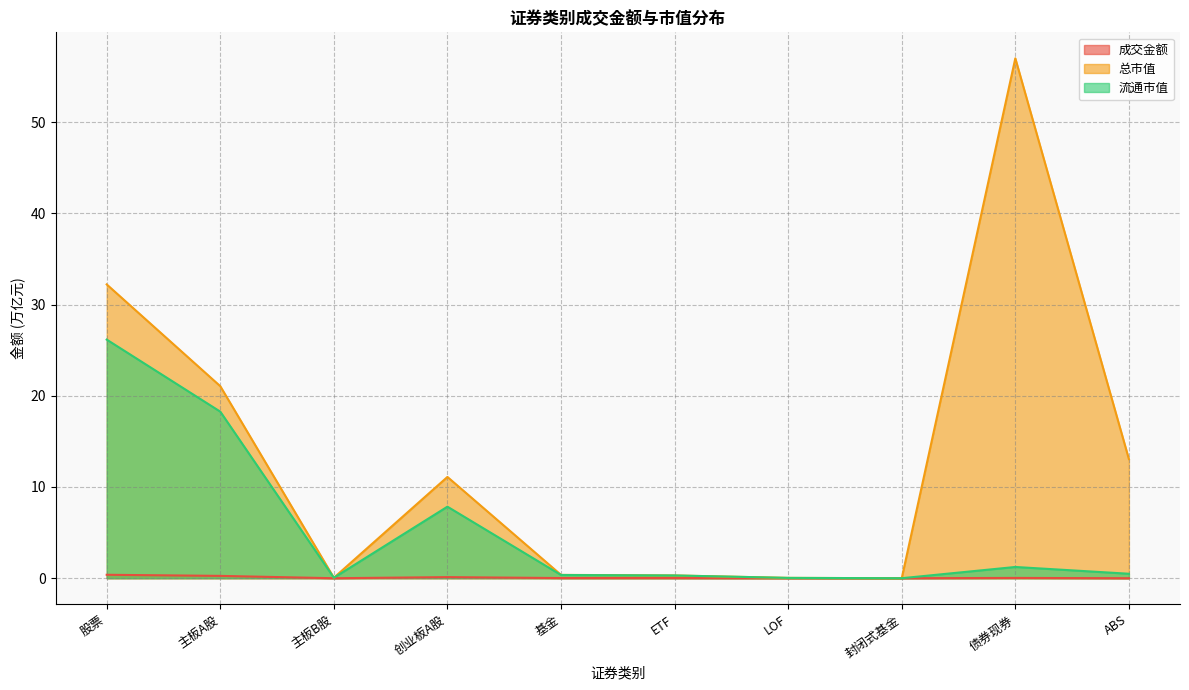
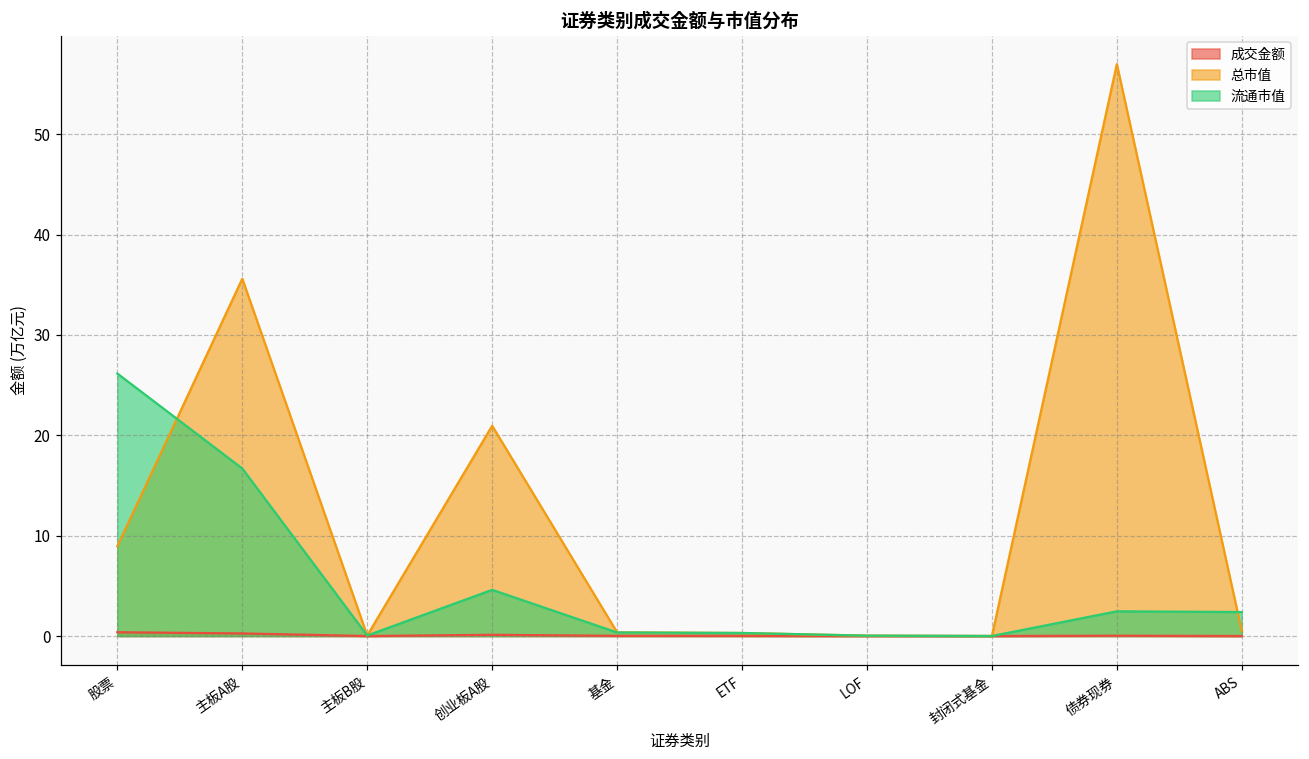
总市值, 股票: 32 -> 9
总市值, 主板A股: 21 -> 36
流通市值, 主板A股: 18 -> 17
总市值, 创业板A股: 11 -> 21
流通市值, 创业板A股: 8 -> 5
流通市值, 债券现券: 1 -> 2
总市值, ABS: 13 -> 0
流通市值, ABS: 0 -> 2
